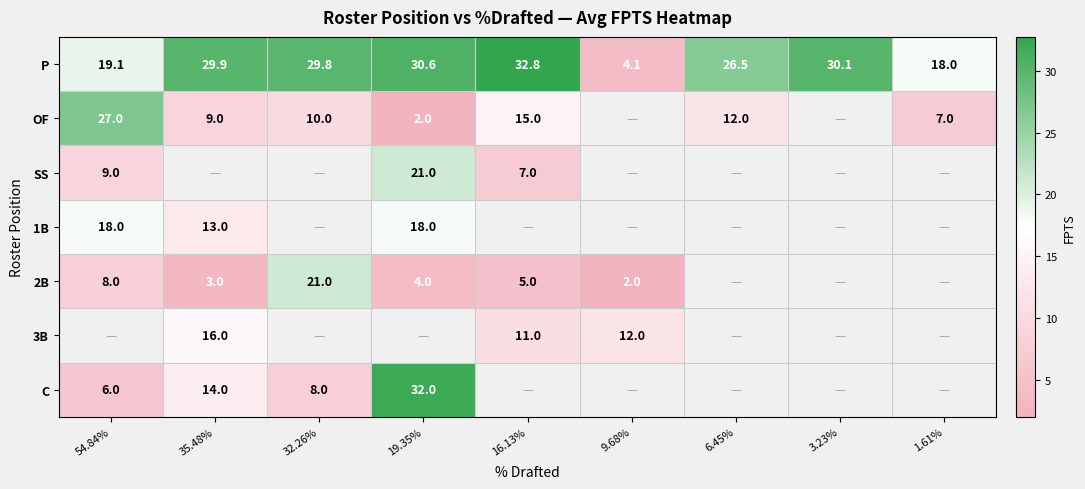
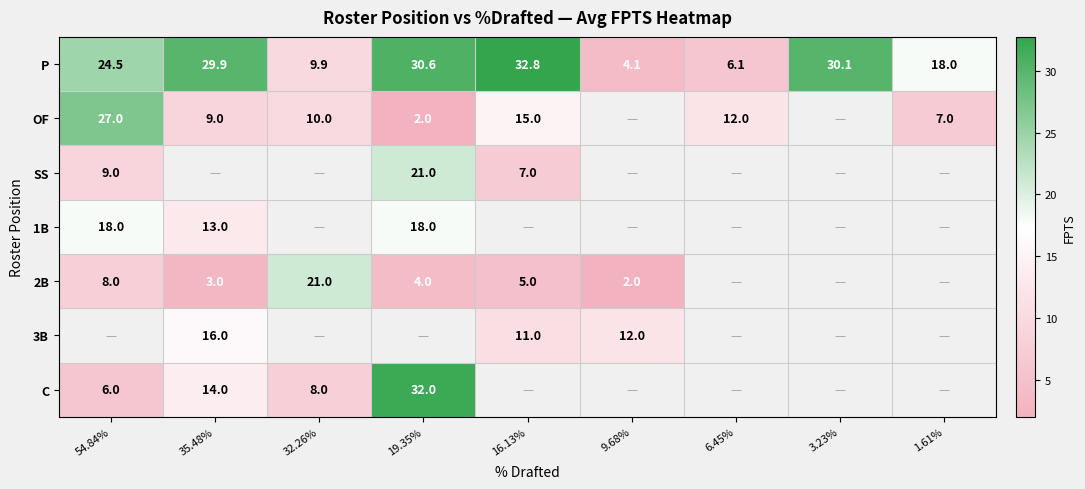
P, 54.84%: 19.1 -> 24.5
P, 32.26%: 29.8 -> 9.9
P, 6.45%: 26.5 -> 6.1
